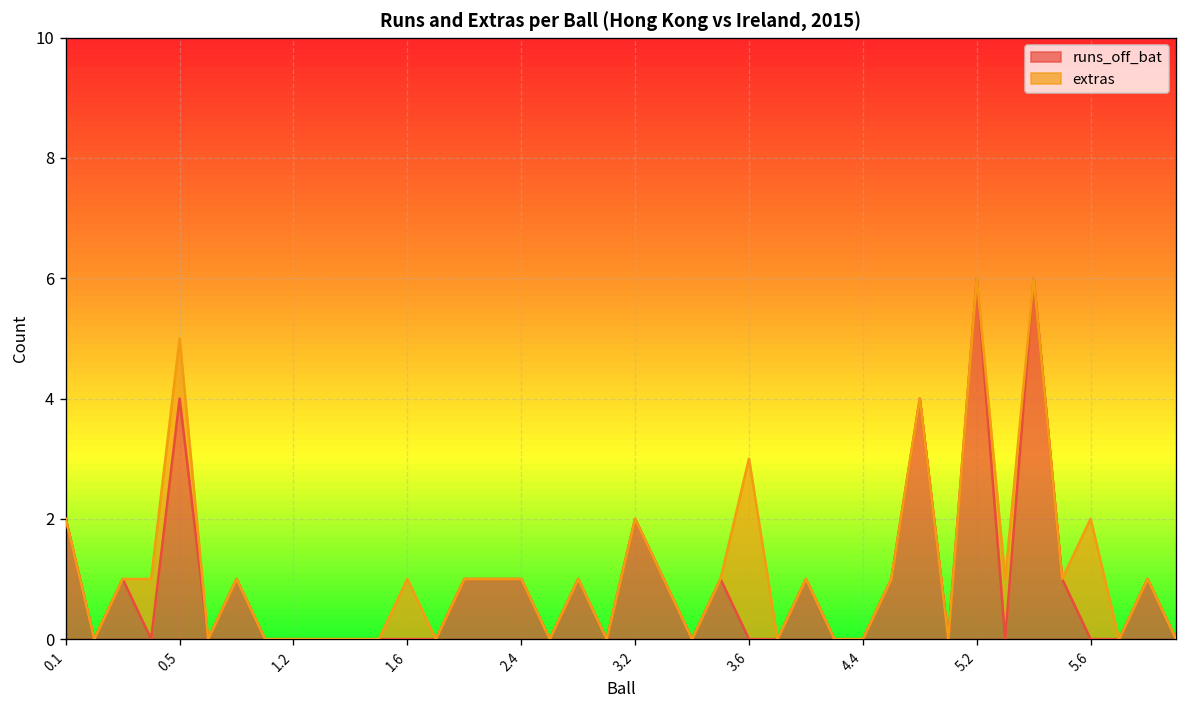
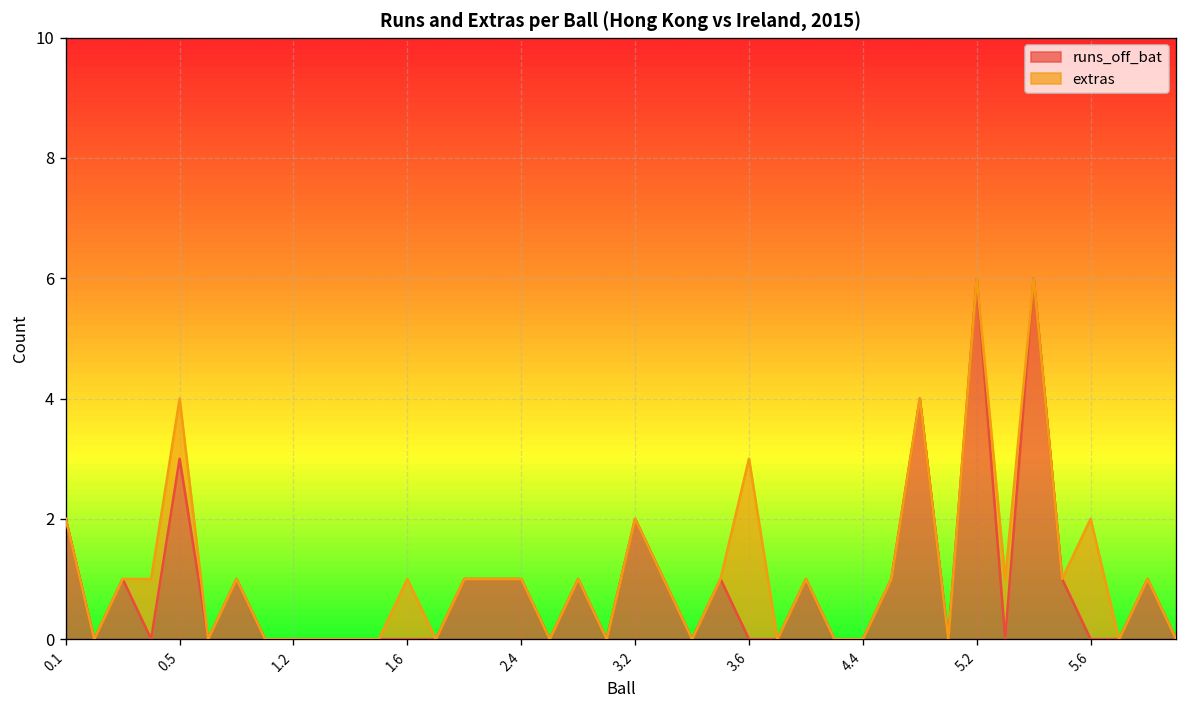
runs_off_bat, 0.5: 4 -> 3
